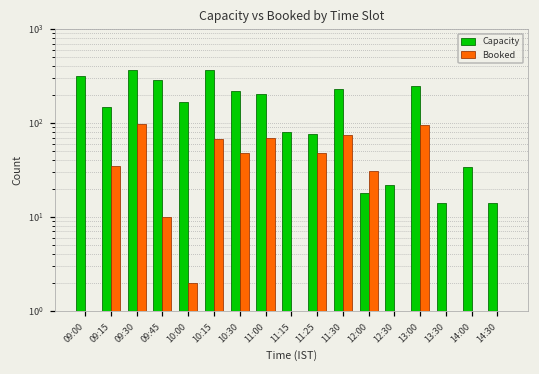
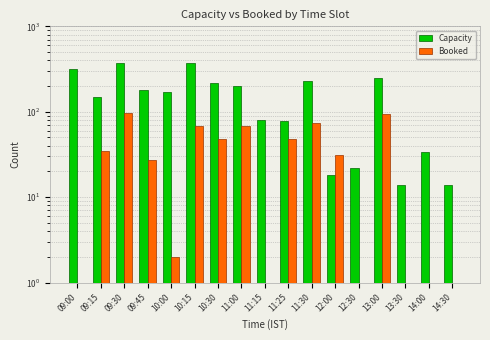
Capacity, 09:45: 290 -> 180
Booked, 09:45: 10 -> 27
